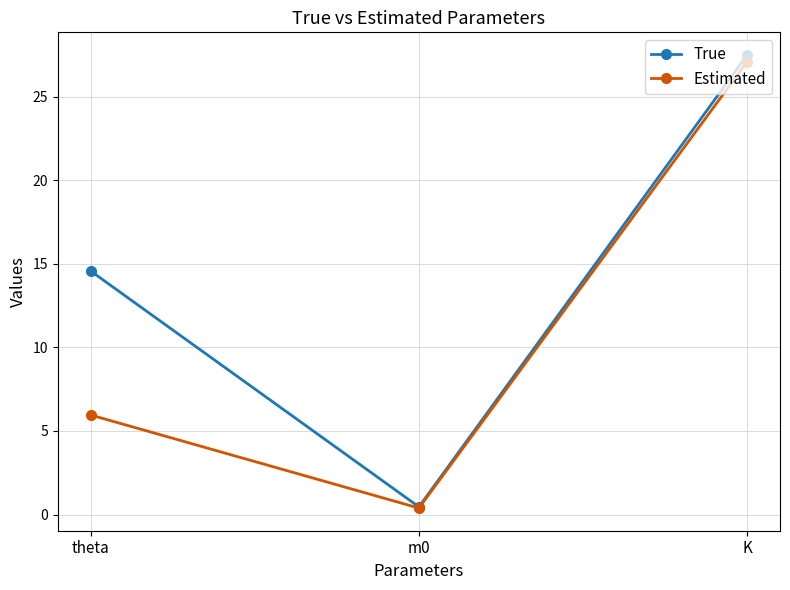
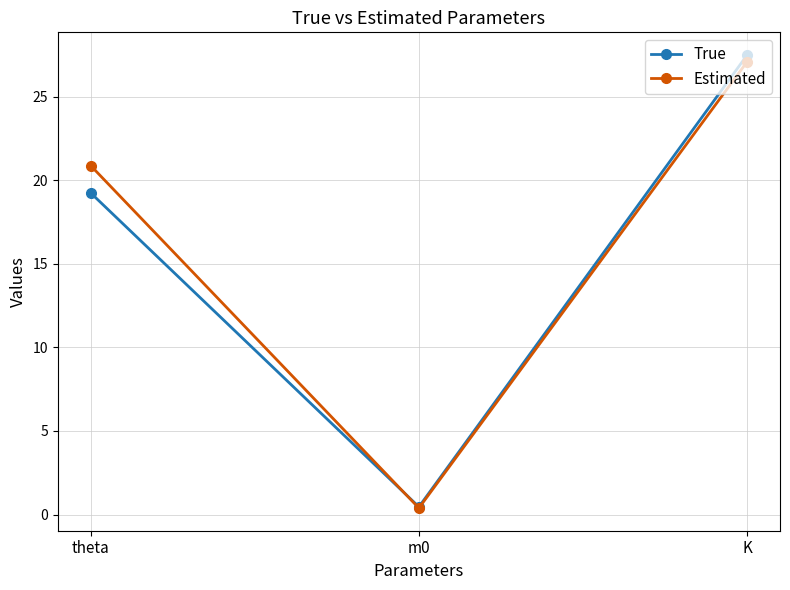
True, theta: 14.6 -> 19.3
Estimated, theta: 6.0 -> 20.9
